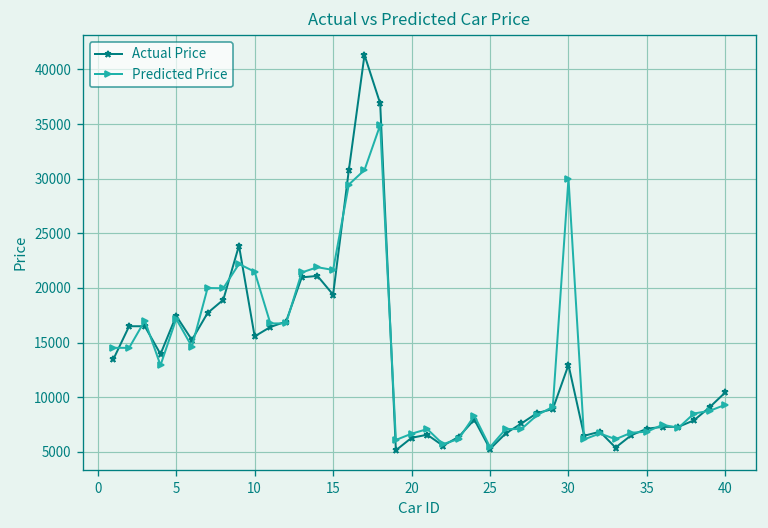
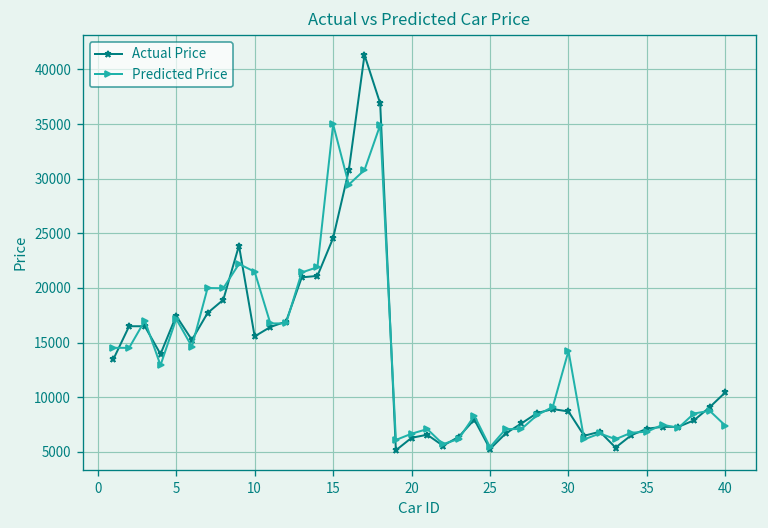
Actual Price, 15: 19000 -> 25000
Predicted Price, 15: 22000 -> 35000
Actual Price, 30: 13000 -> 9000
Predicted Price, 30: 30000 -> 14000
Predicted Price, 40: 9000 -> 7000
